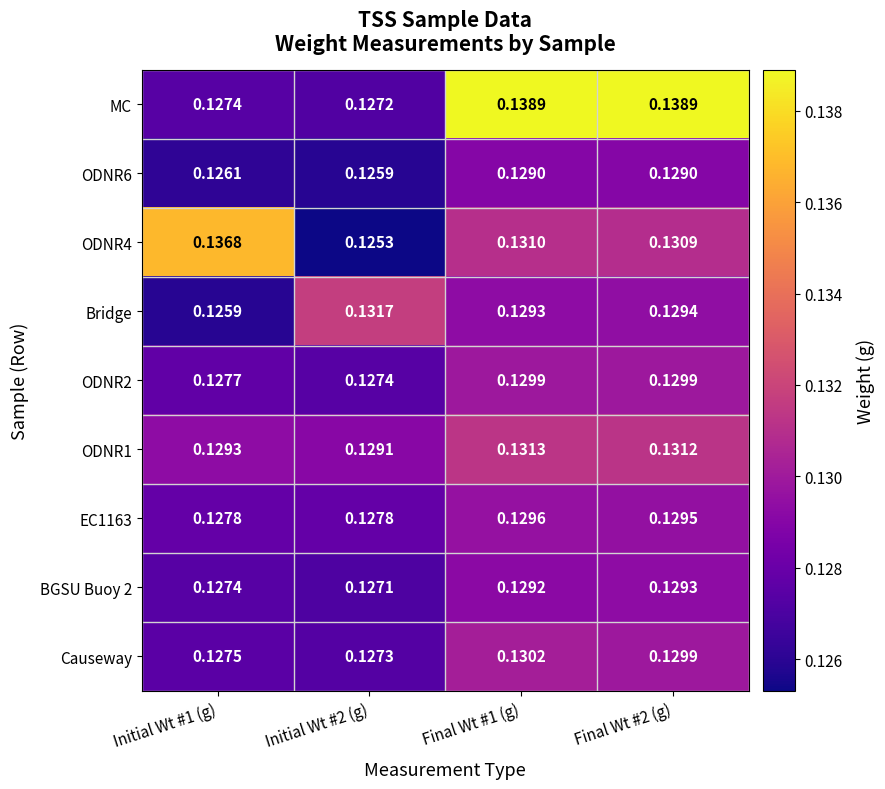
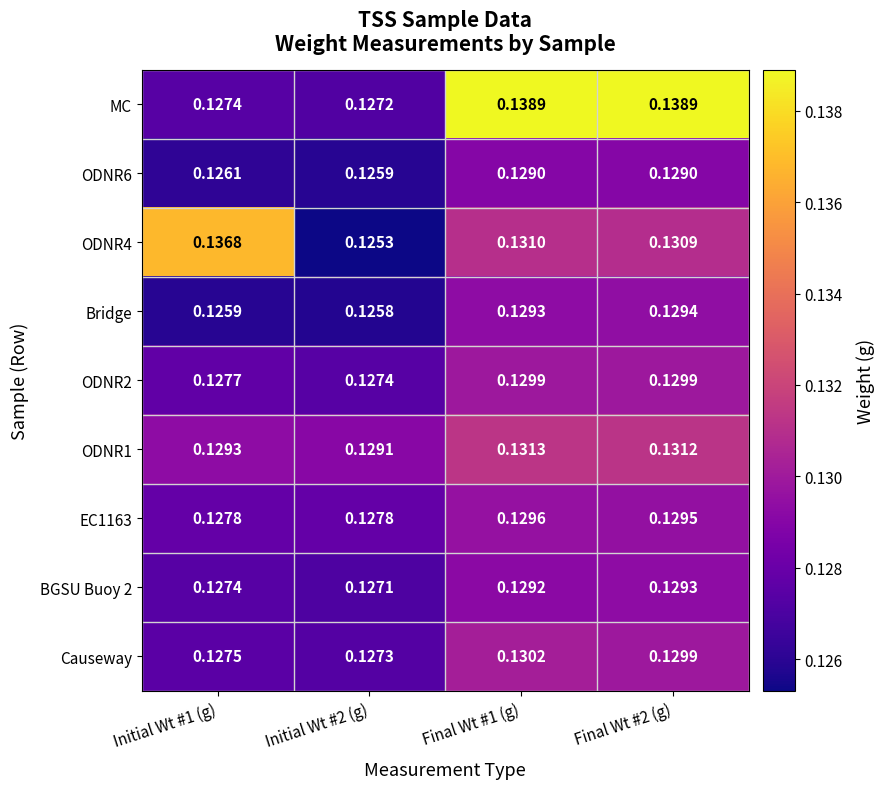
Bridge, Initial Wt #2 (g): 0.1317 -> 0.1258
